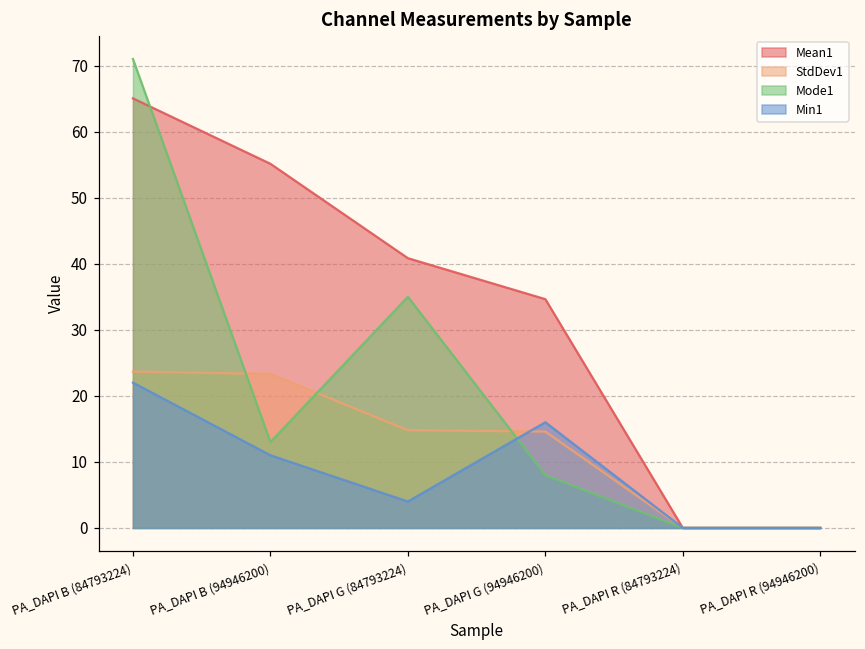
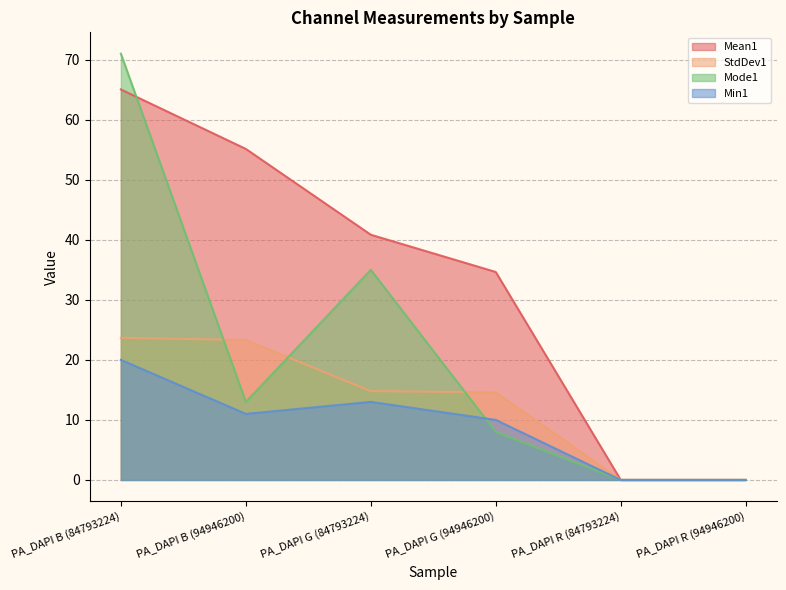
Min1, PA_DAPI B (84793224): 22 -> 20
Min1, PA_DAPI G (84793224): 4 -> 13
Min1, PA_DAPI G (94946200): 16 -> 10
